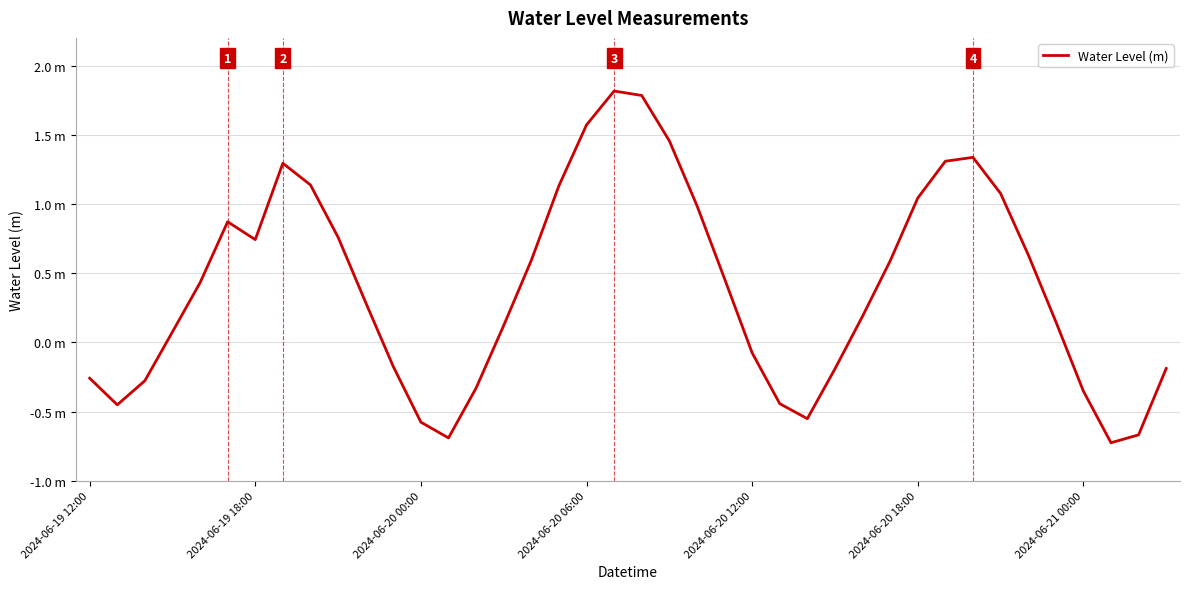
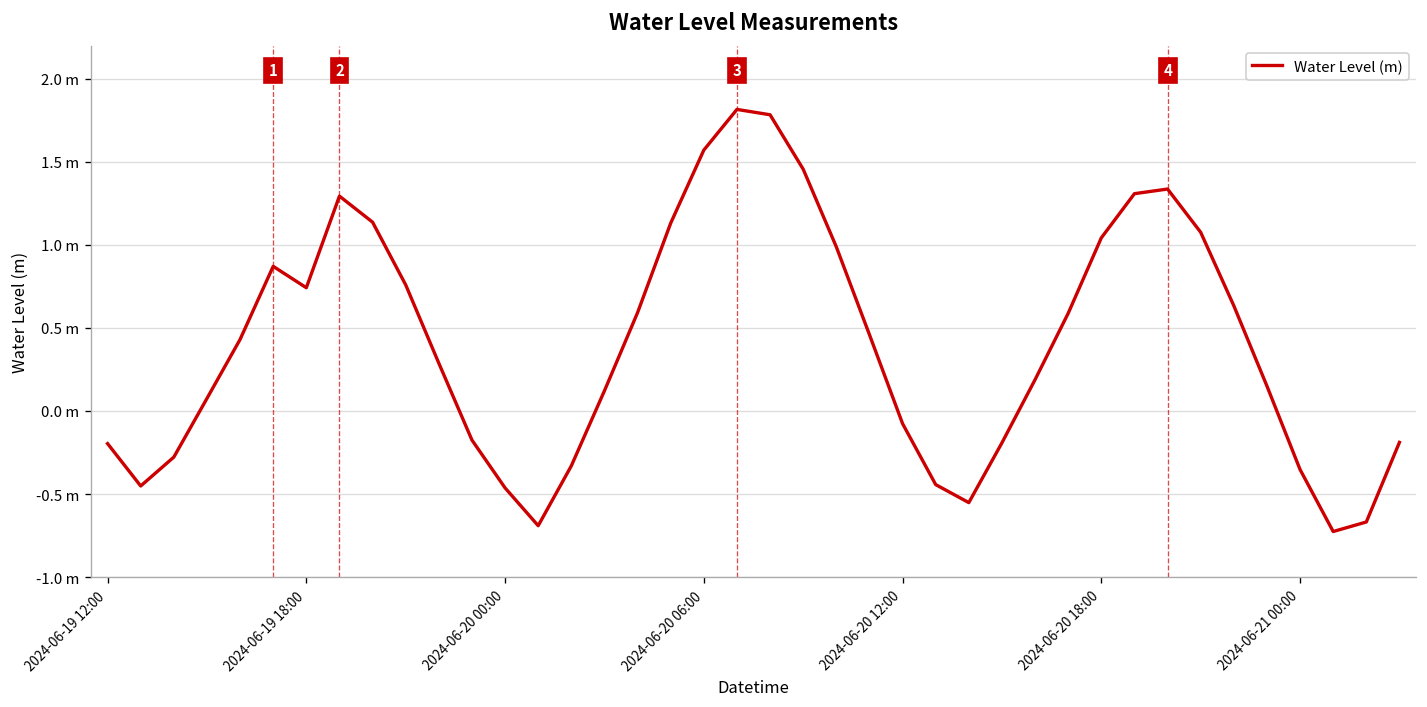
2024-06-19 12:00: -0.26 m -> -0.20 m
2024-06-20 00:00: -0.58 m -> -0.46 m
